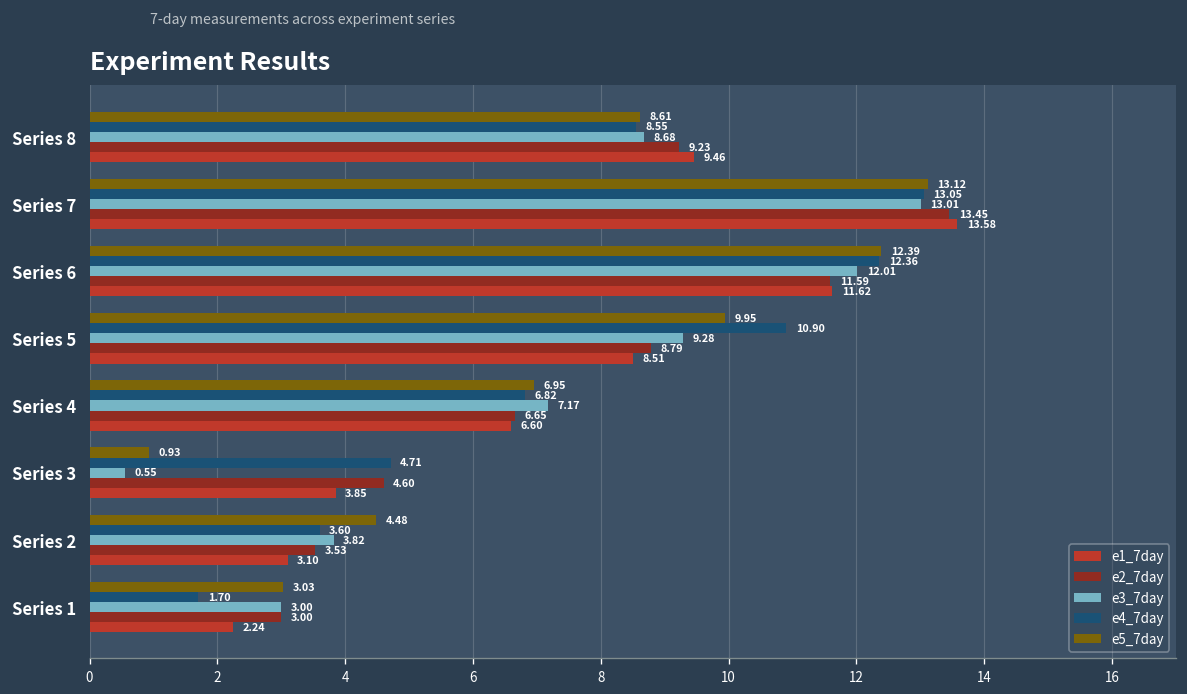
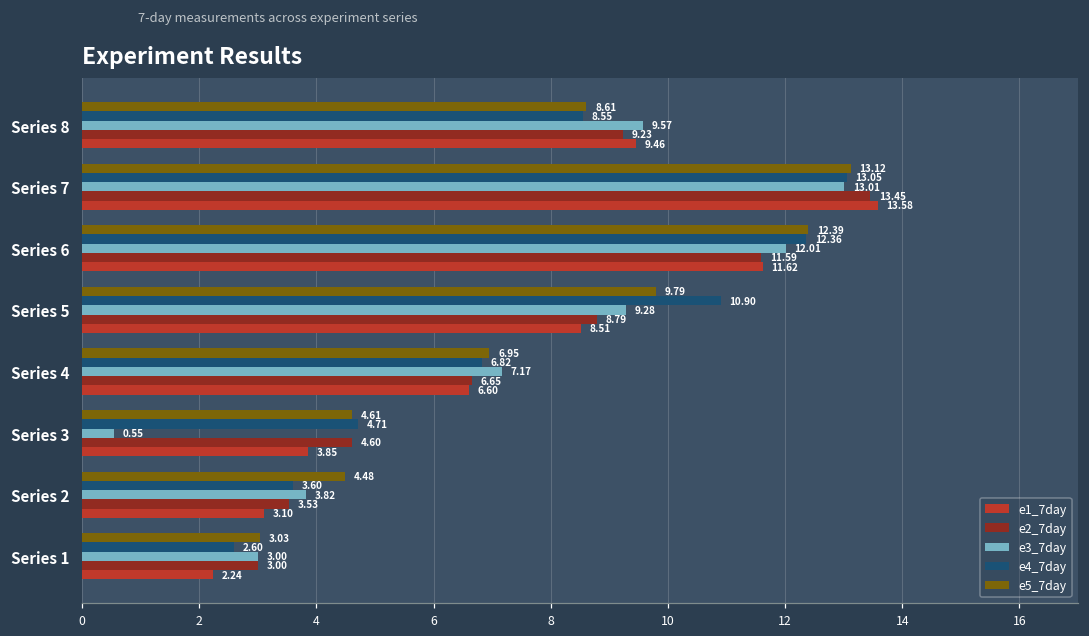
e3_7day, Series 8: 8.68 -> 9.57
e5_7day, Series 5: 9.95 -> 9.79
e5_7day, Series 3: 0.93 -> 4.61
e4_7day, Series 1: 1.70 -> 2.60
